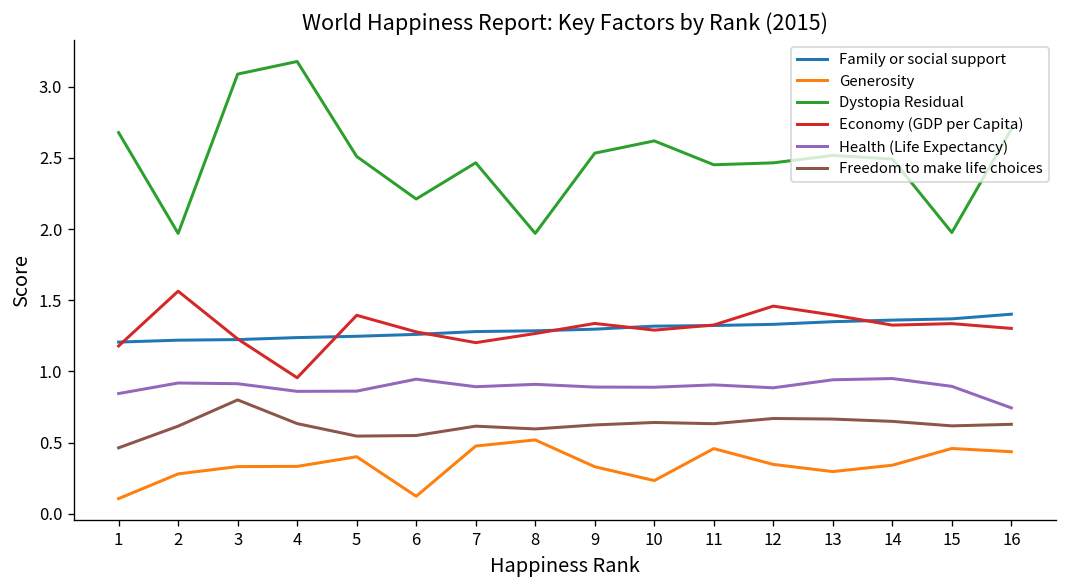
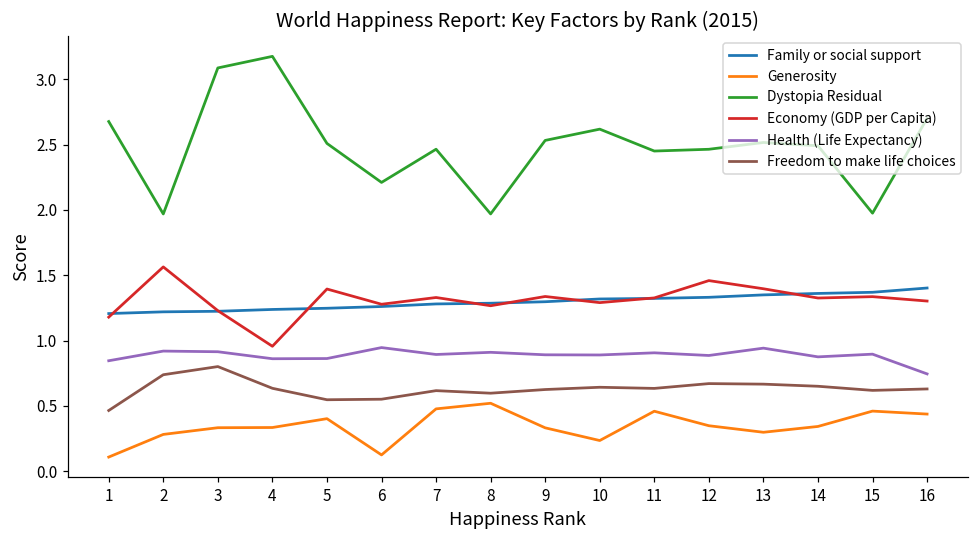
Freedom to make life choices, 2: 0.62 -> 0.74
Economy (GDP per Capita), 7: 1.20 -> 1.33
Health (Life Expectancy), 14: 0.95 -> 0.87
